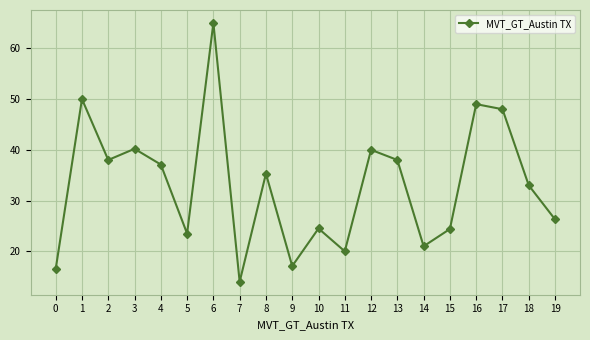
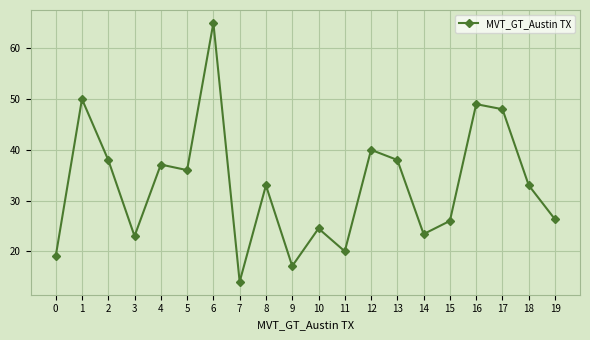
0: 17 -> 19
3: 40 -> 23
5: 24 -> 36
8: 35 -> 33
14: 21 -> 23
15: 24 -> 26
